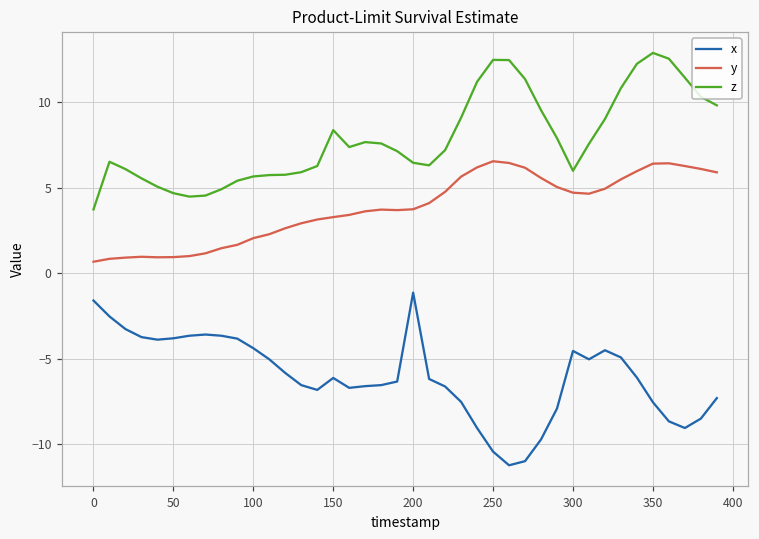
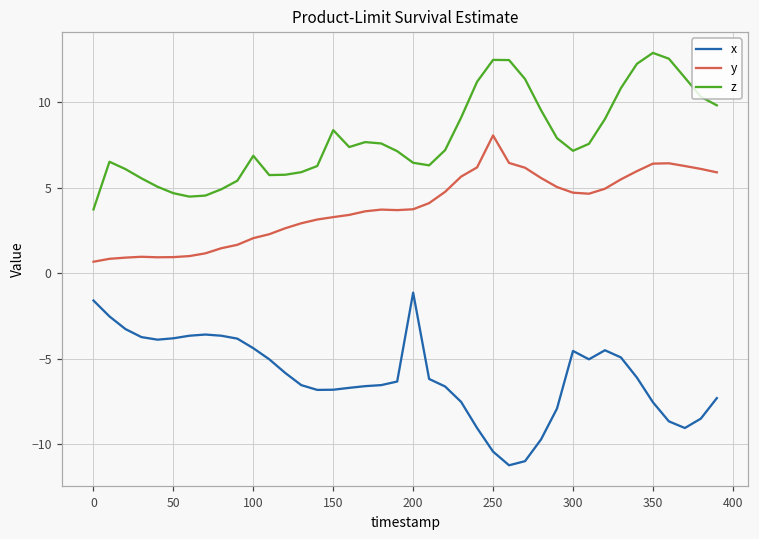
z, 100: 5.7 -> 6.9
x, 150: -6.1 -> -6.8
y, 250: 6.6 -> 8.1
z, 300: 6.0 -> 7.2
